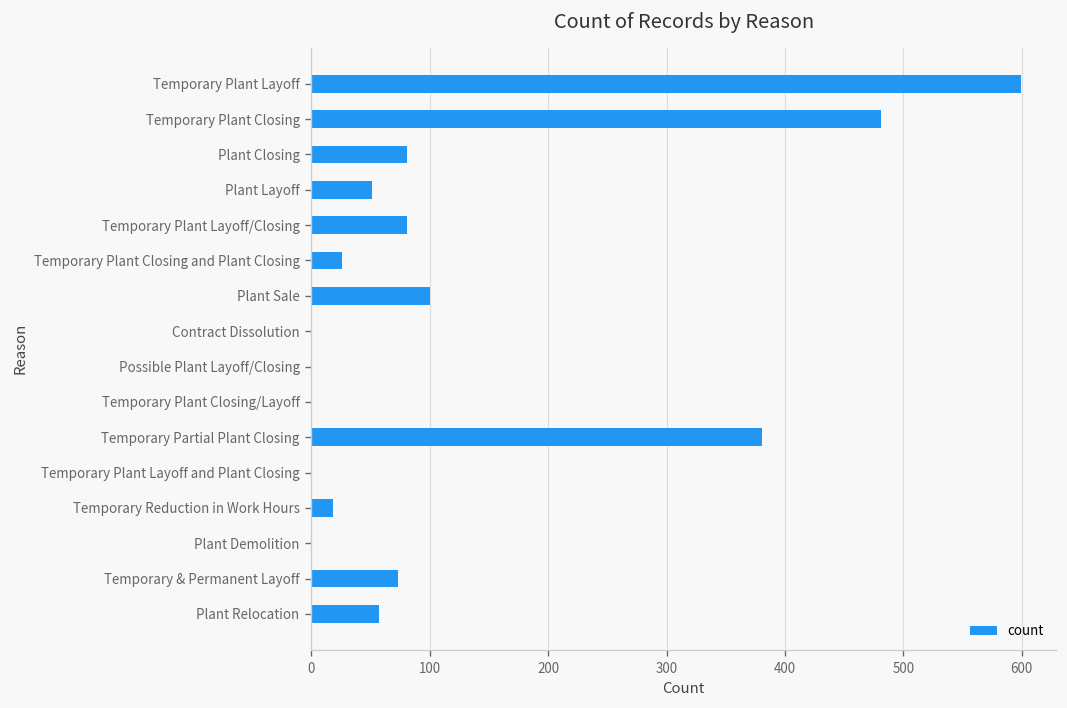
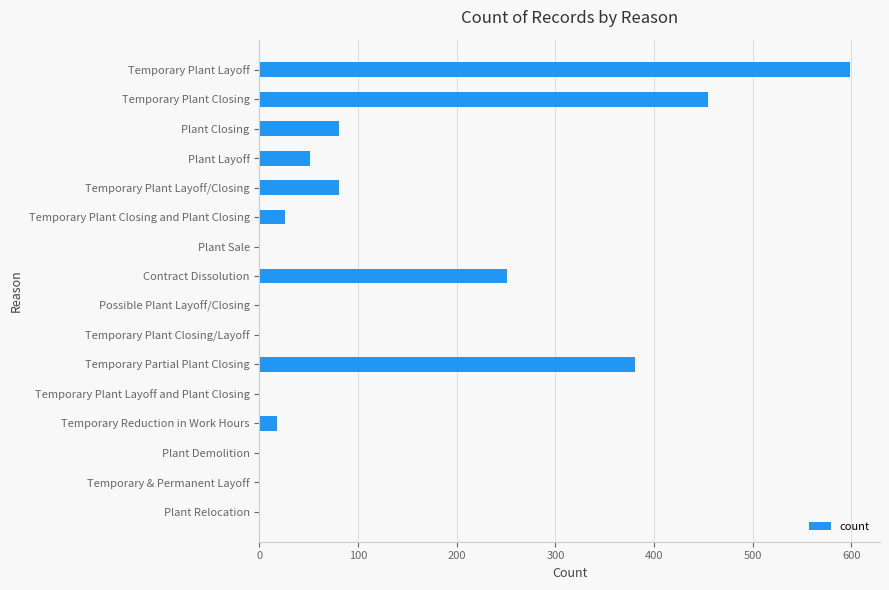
Temporary Plant Closing: 480 -> 460
Plant Sale: 100 -> 0
Contract Dissolution: 0 -> 250
Temporary & Permanent Layoff: 70 -> 0
Plant Relocation: 60 -> 0
